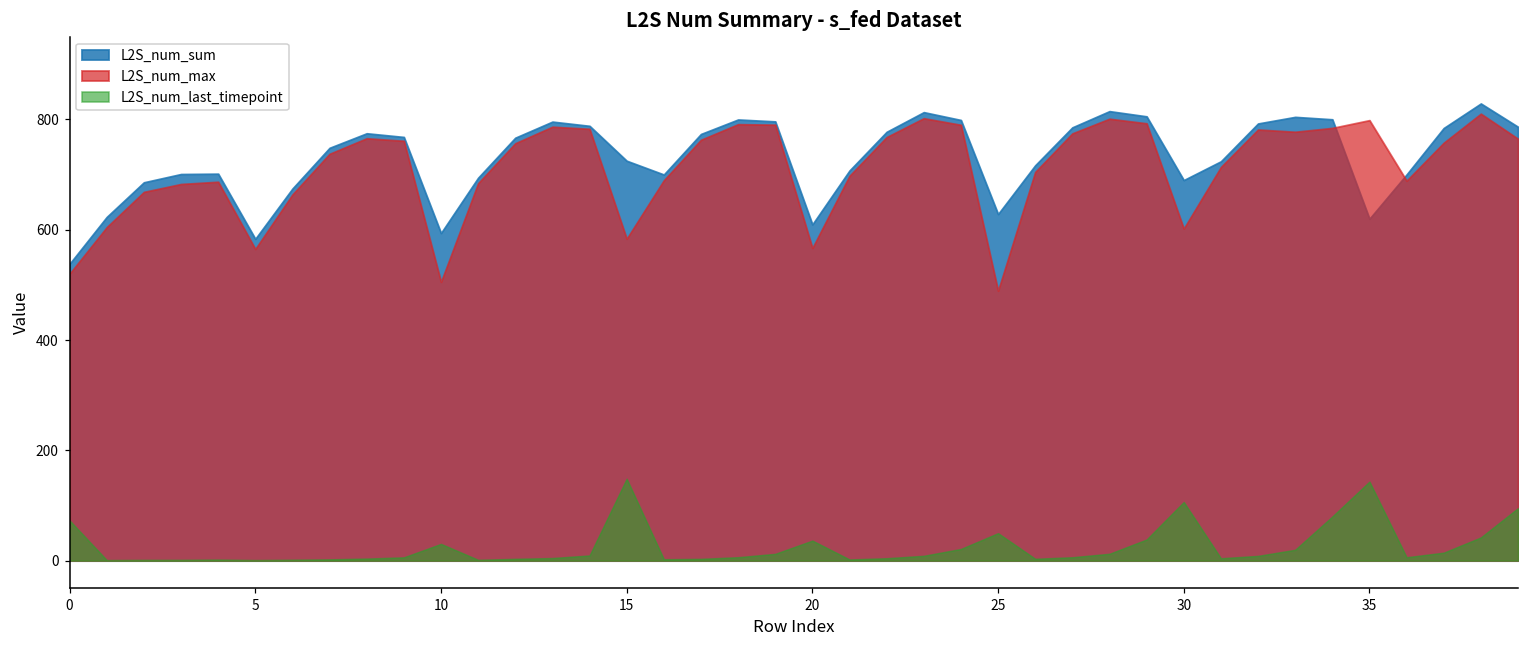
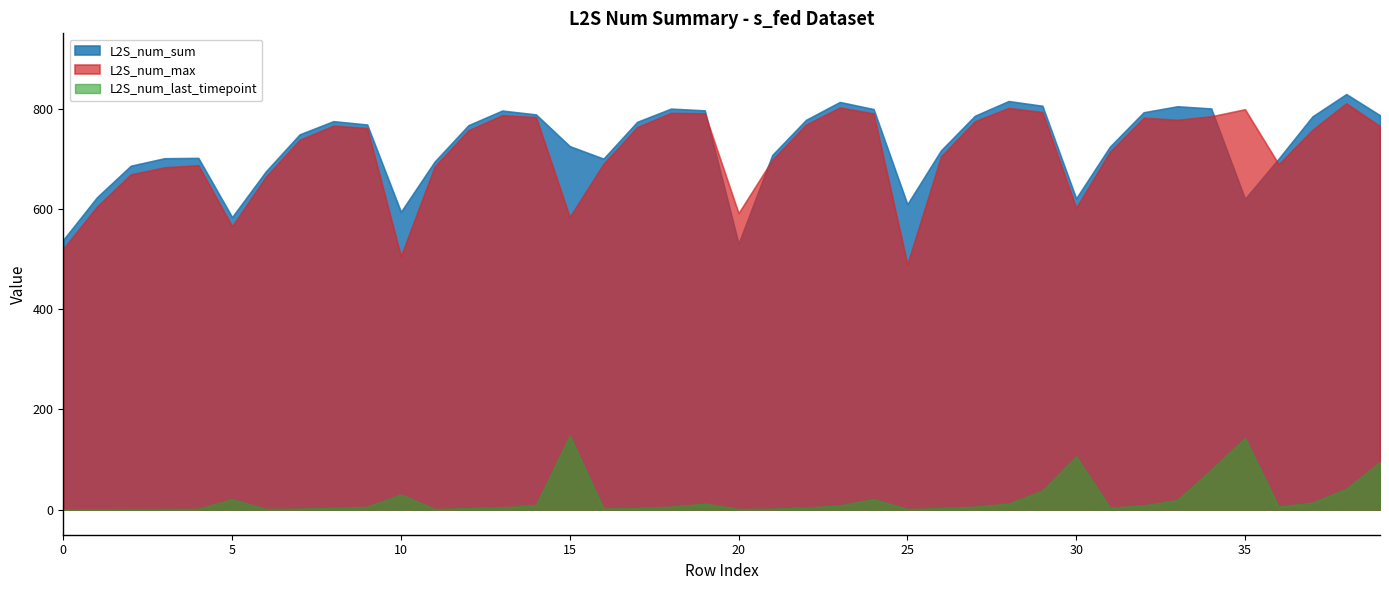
L2S_num_last_timepoint, 0: 70 -> 0
L2S_num_last_timepoint, 5: 0 -> 20
L2S_num_sum, 20: 610 -> 530
L2S_num_max, 20: 570 -> 590
L2S_num_last_timepoint, 20: 40 -> 0
L2S_num_sum, 25: 630 -> 610
L2S_num_last_timepoint, 25: 50 -> 0
L2S_num_sum, 30: 690 -> 620
